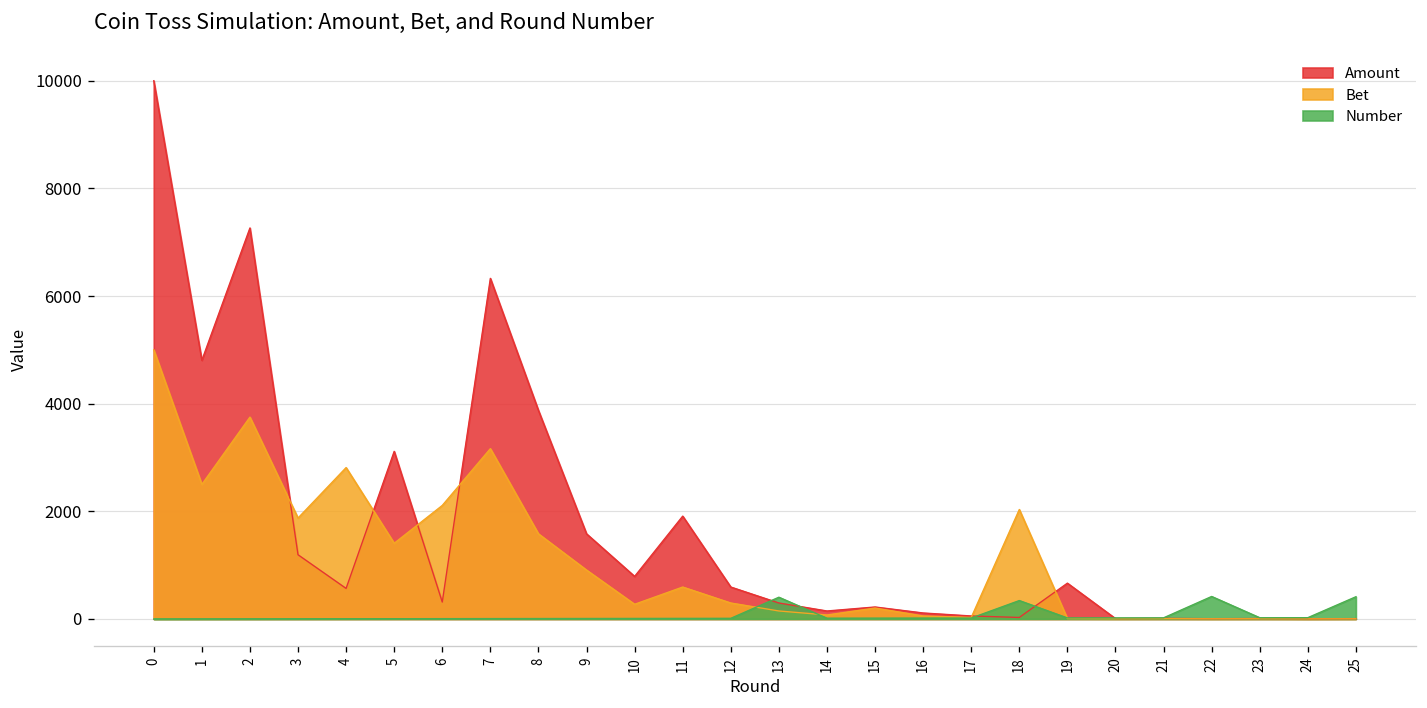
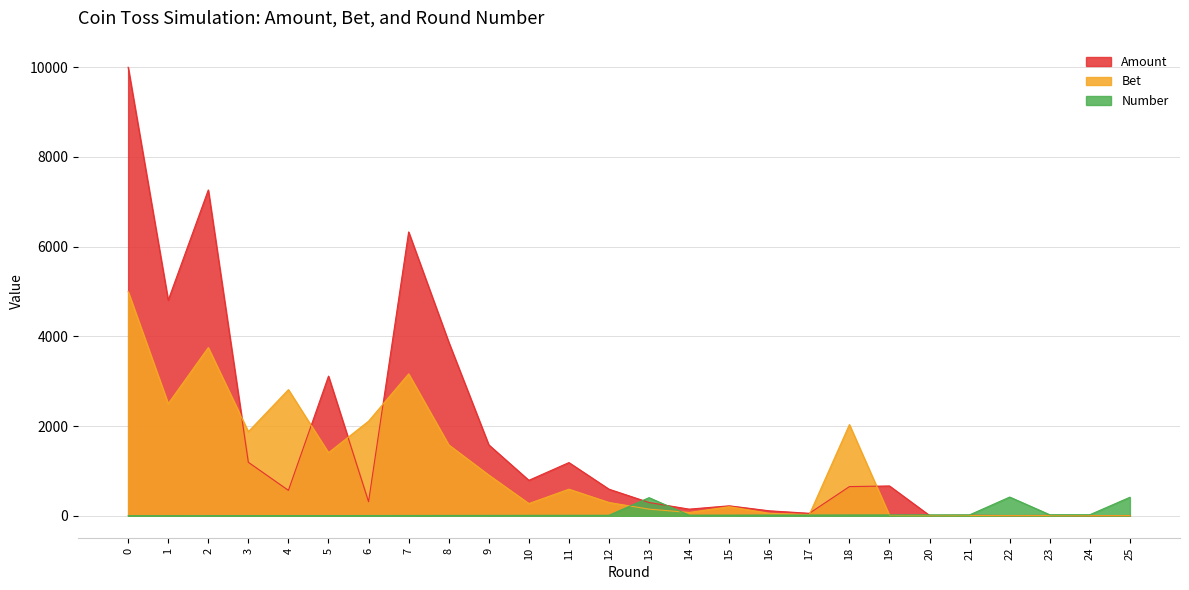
Amount, 11: 1900 -> 1200
Amount, 18: 0 -> 700
Number, 18: 300 -> 0
